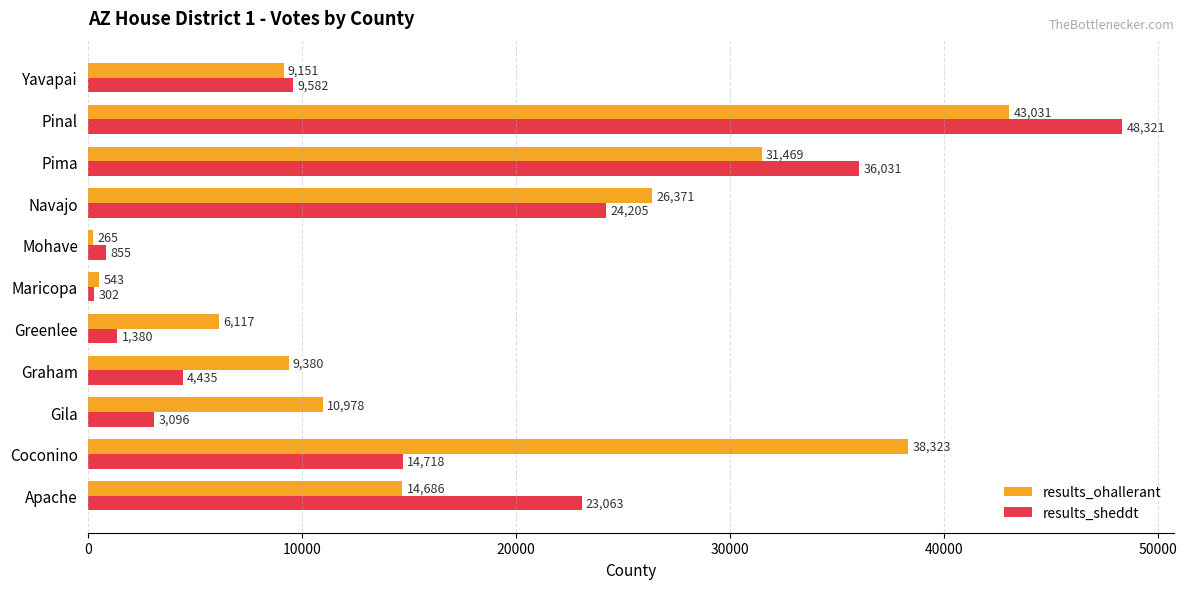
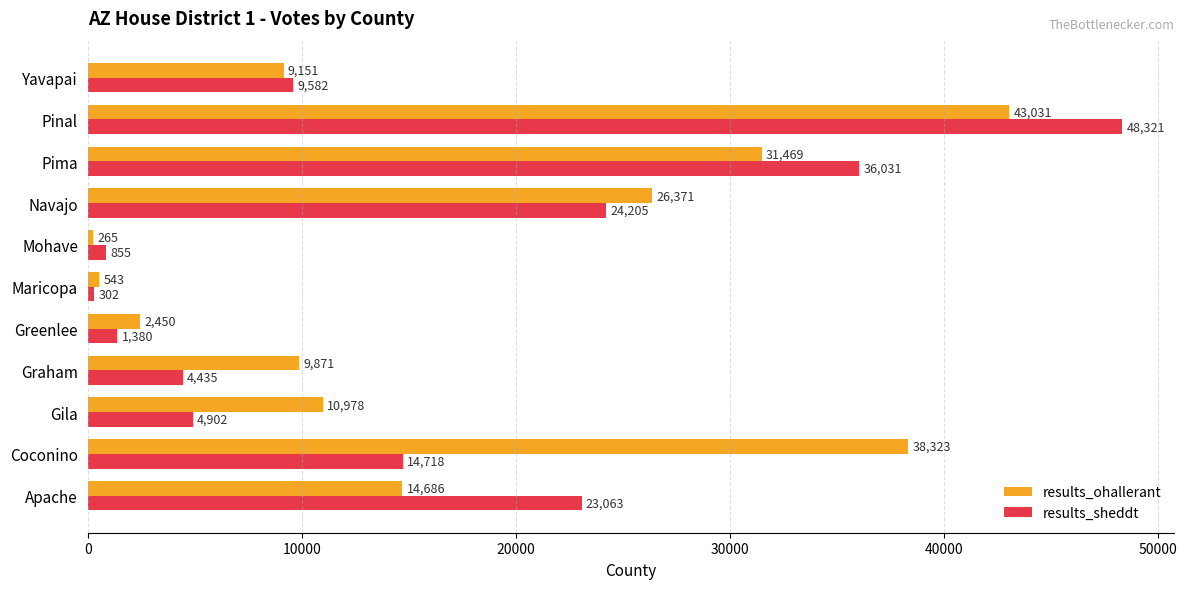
results_ohallerant, Greenlee: 6,117 -> 2,450
results_ohallerant, Graham: 9,380 -> 9,871
results_sheddt, Gila: 3,096 -> 4,902
